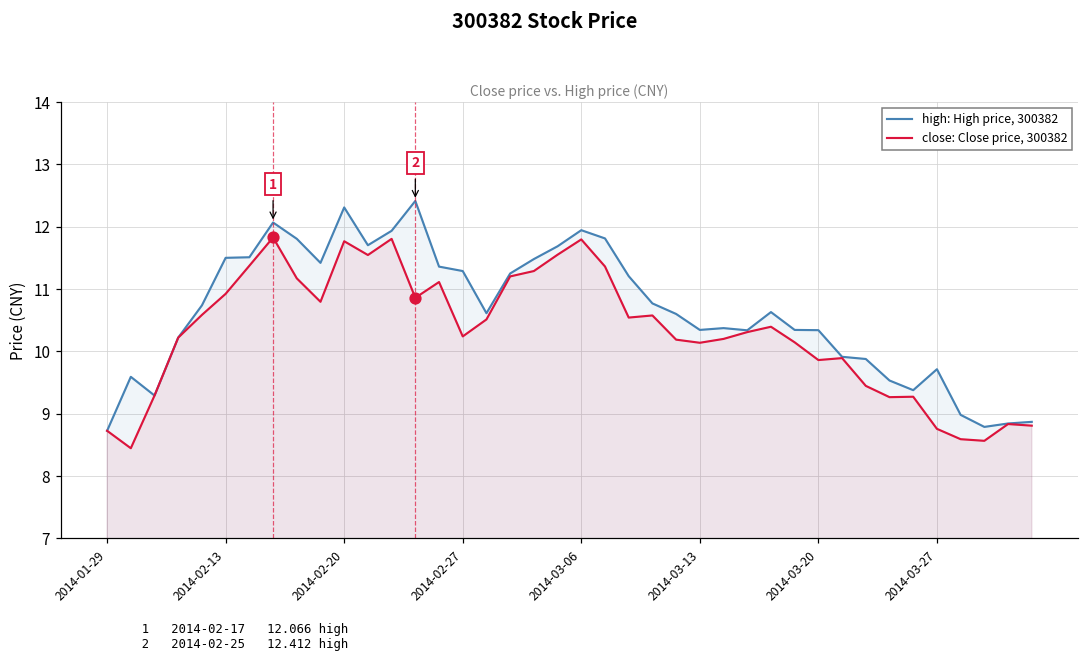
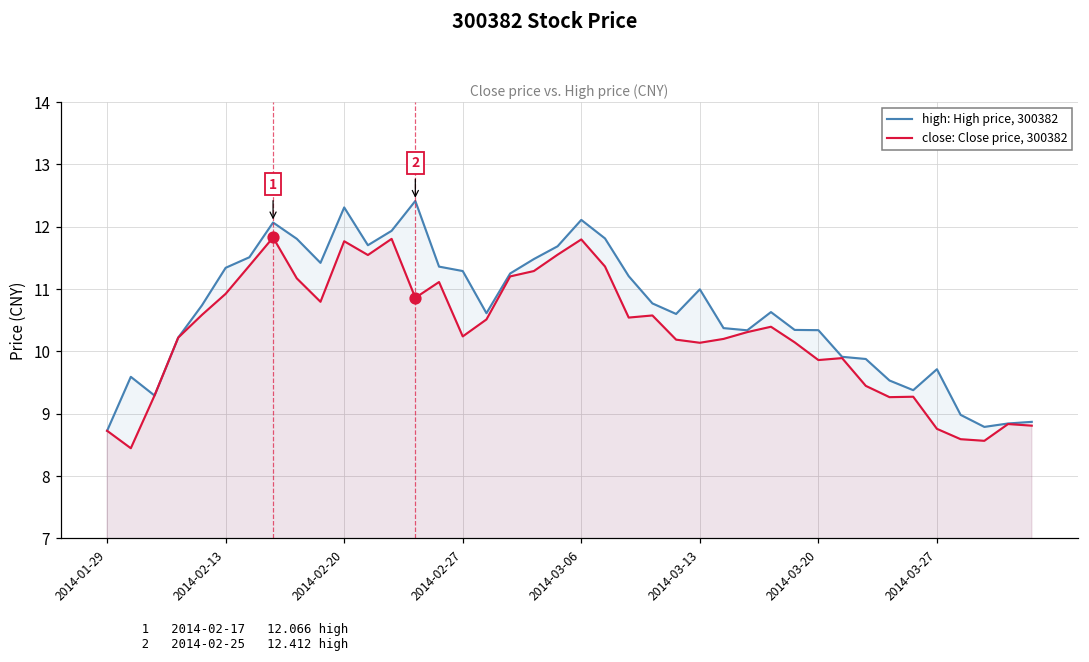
high: High price, 300382, 2014-02-13: 11.5 -> 11.3
high: High price, 300382, 2014-03-06: 11.9 -> 12.1
high: High price, 300382, 2014-03-13: 10.3 -> 11.0
